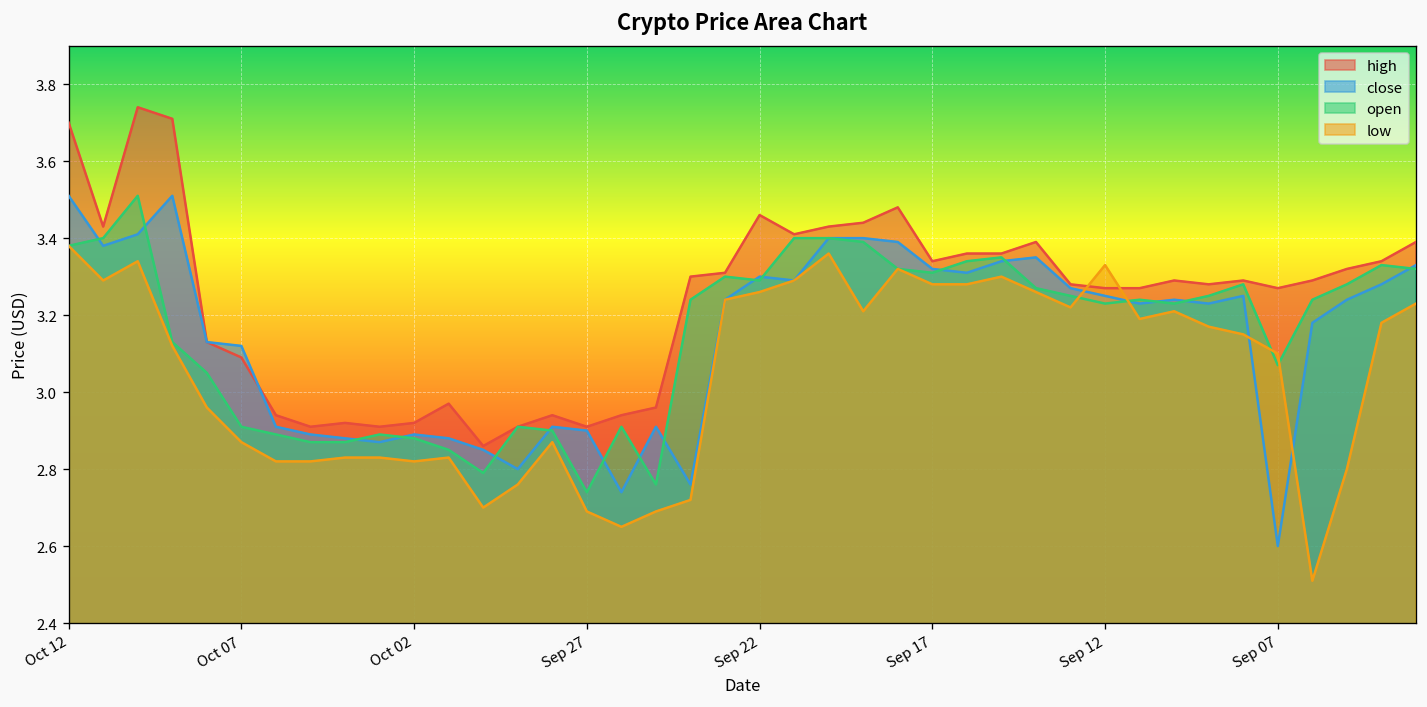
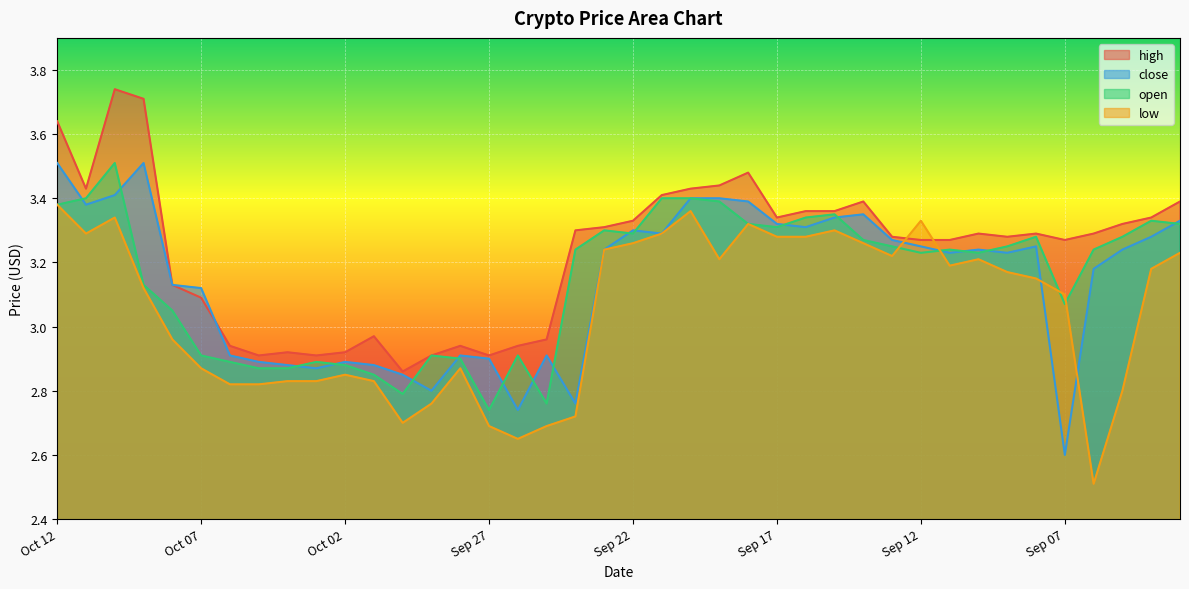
high, Oct 12: 3.70 -> 3.64
low, Oct 02: 2.82 -> 2.85
high, Sep 22: 3.46 -> 3.33
